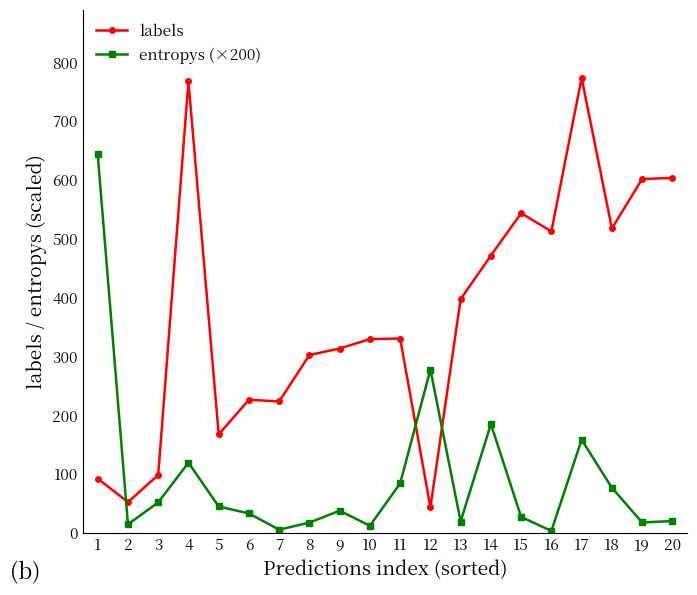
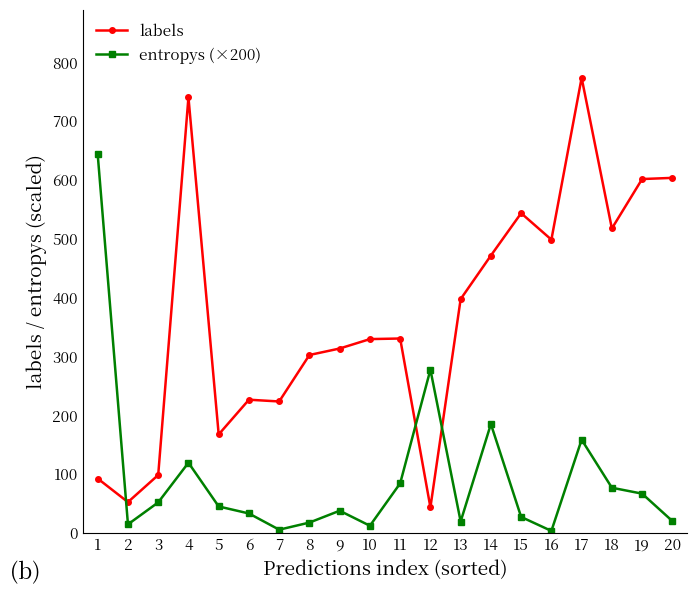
labels, 4: 770 -> 740
labels, 16: 510 -> 500
entropys (×200), 19: 20 -> 70
